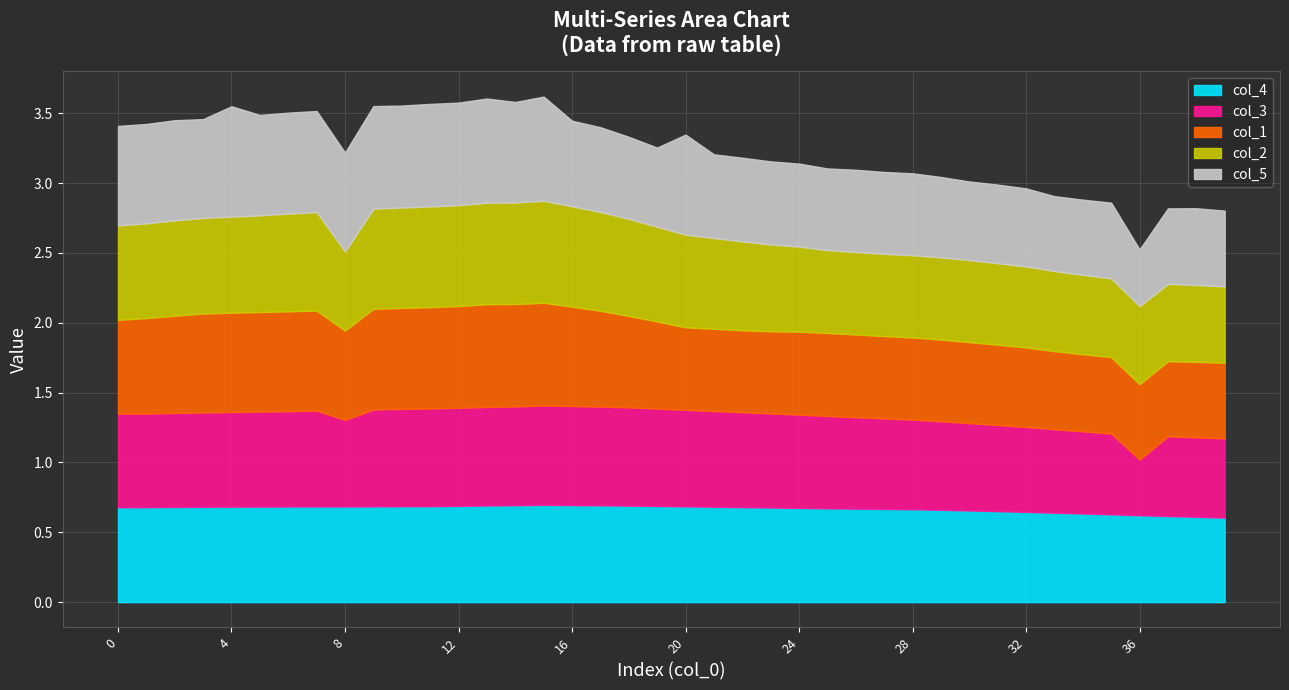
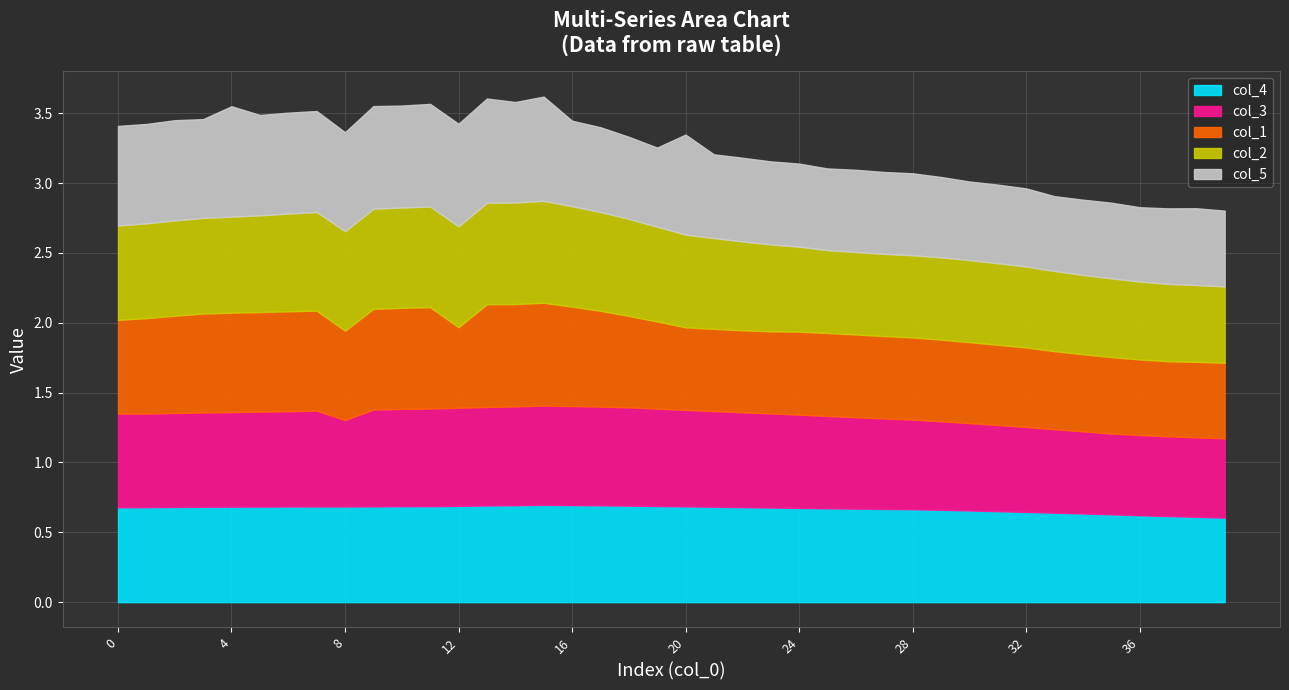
col_2, 8: 0.57 -> 0.71
col_1, 12: 0.73 -> 0.58
col_3, 36: 0.40 -> 0.57
col_5, 36: 0.41 -> 0.53
